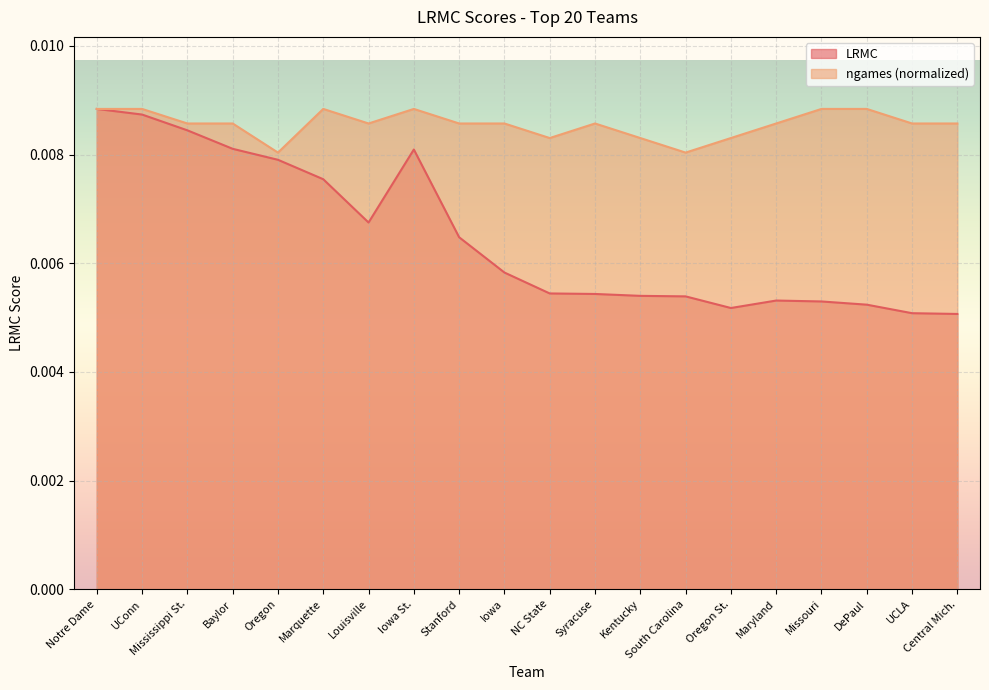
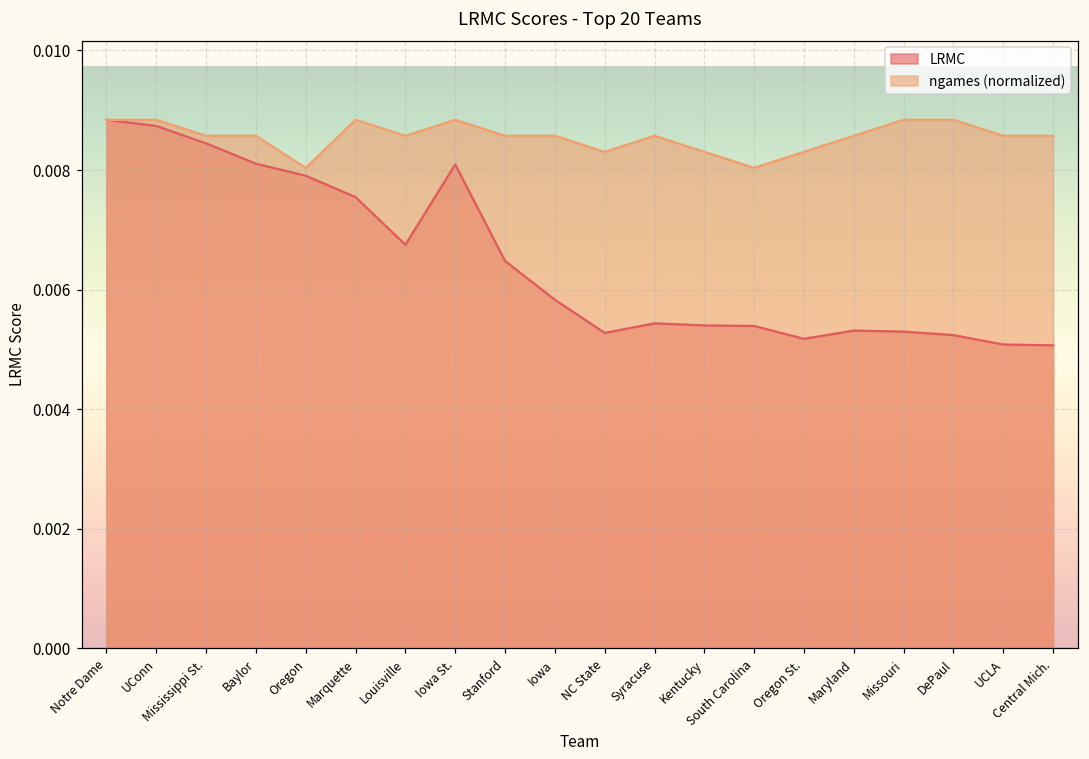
LRMC, NC State: 0.0054 -> 0.0053
